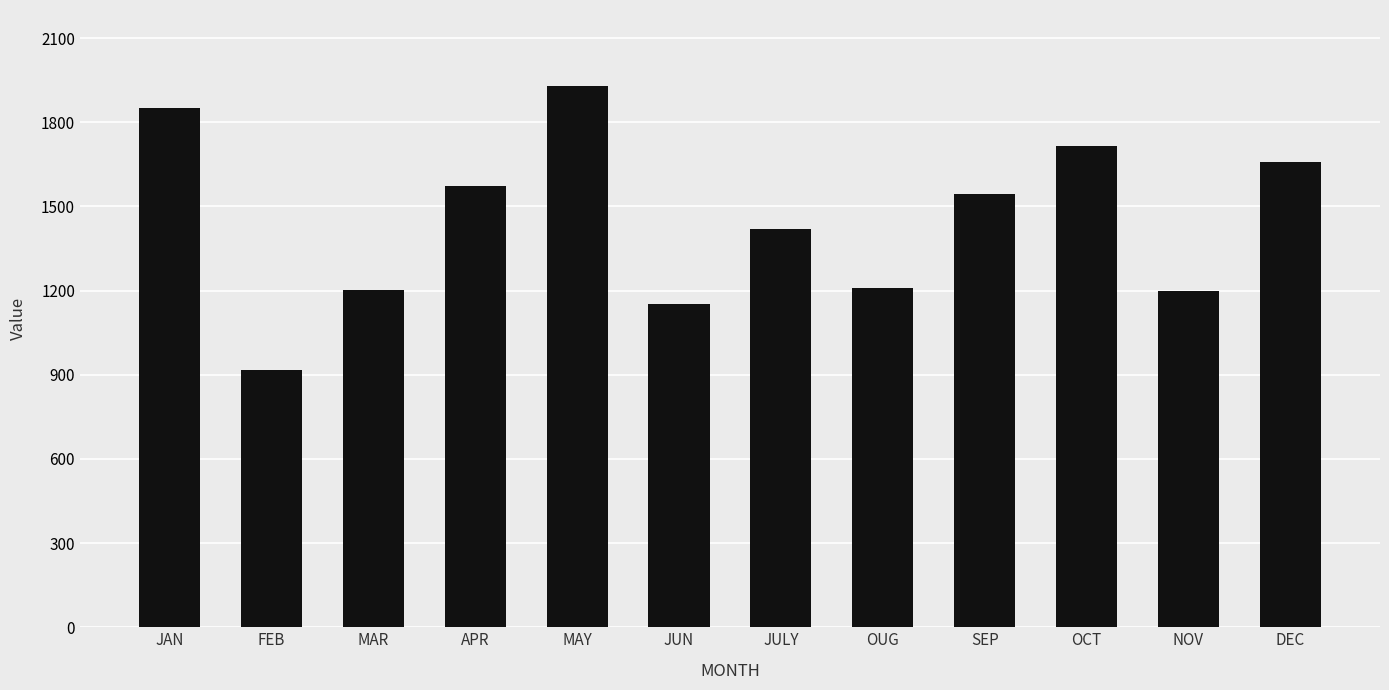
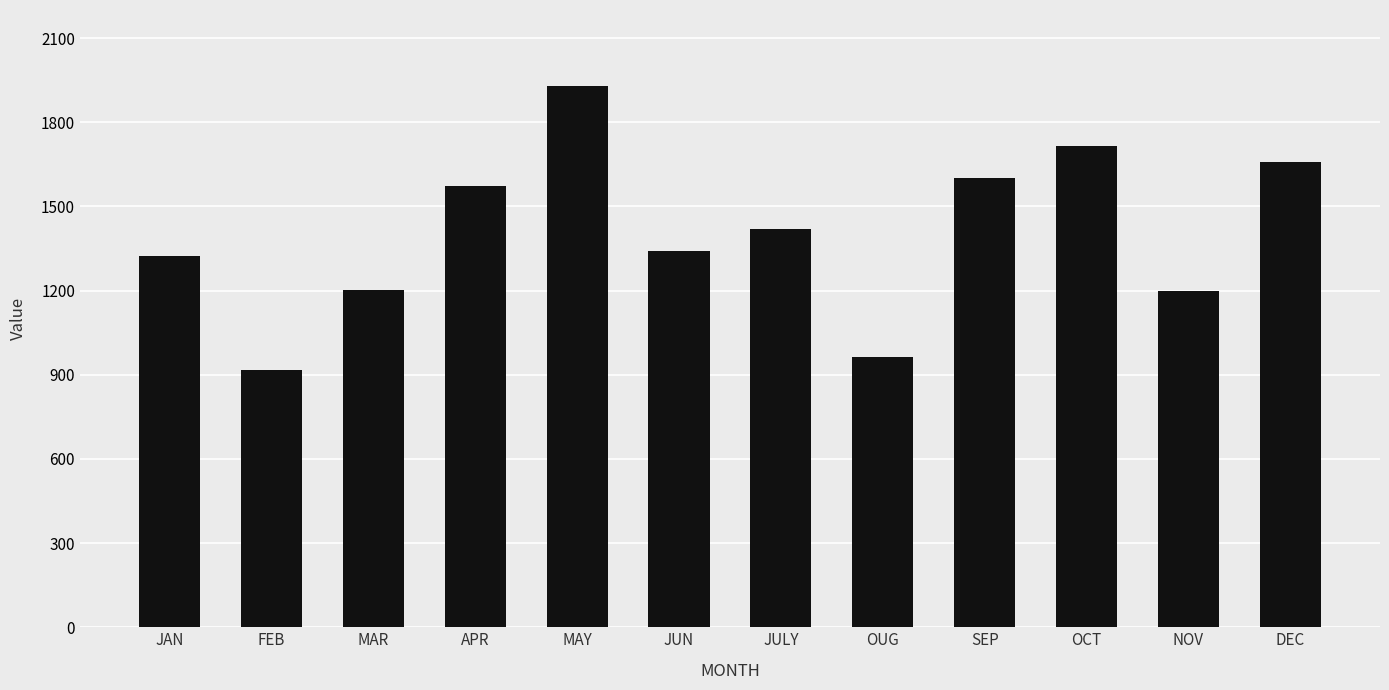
JAN: 1850 -> 1320
JUN: 1150 -> 1340
OUG: 1210 -> 960
SEP: 1540 -> 1600
